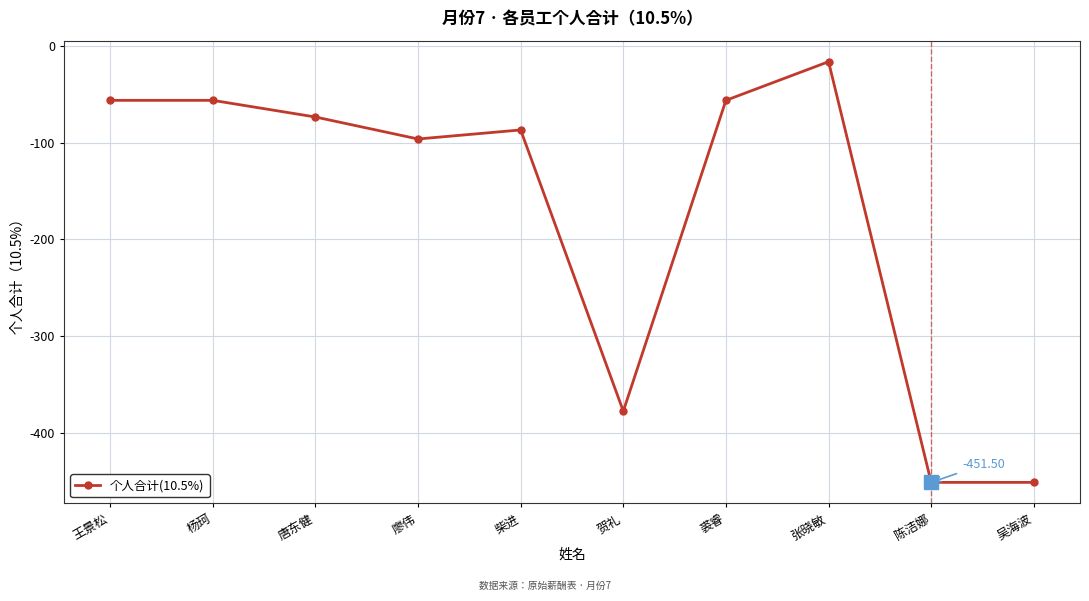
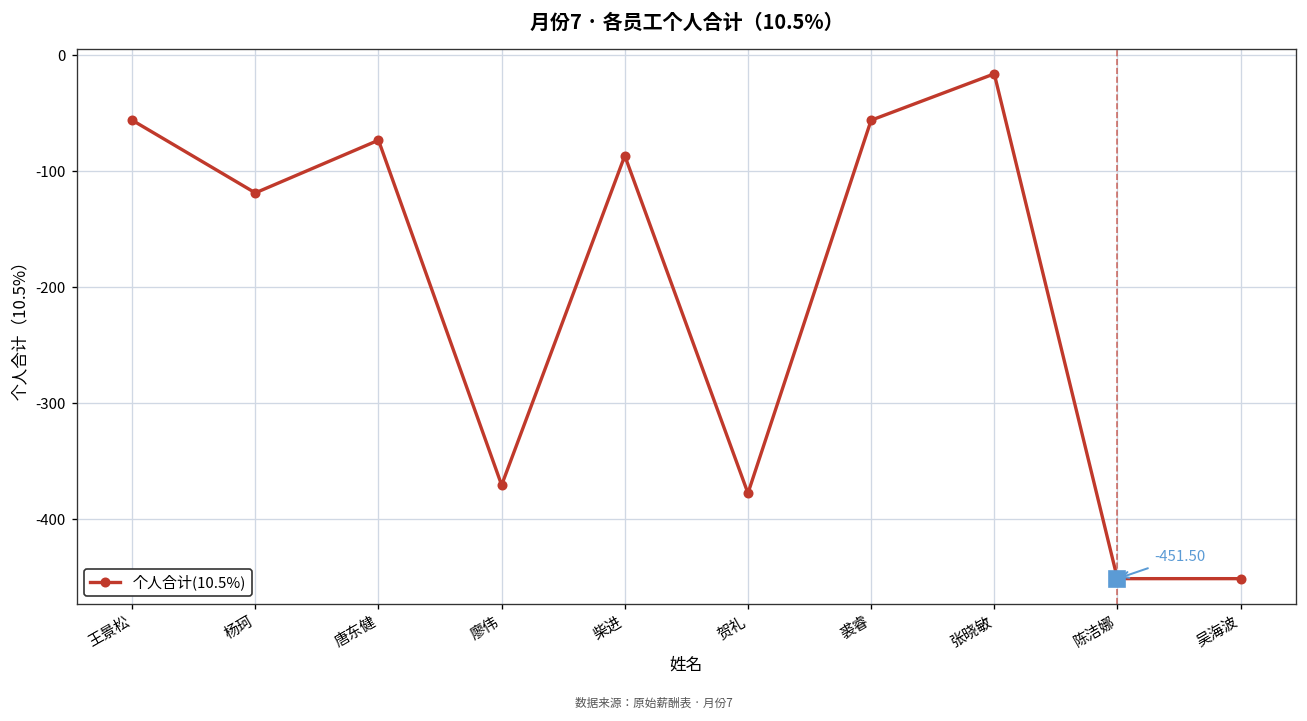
个人合计(10.5%), 杨珂: -60 -> -120
个人合计(10.5%), 廖伟: -100 -> -370
